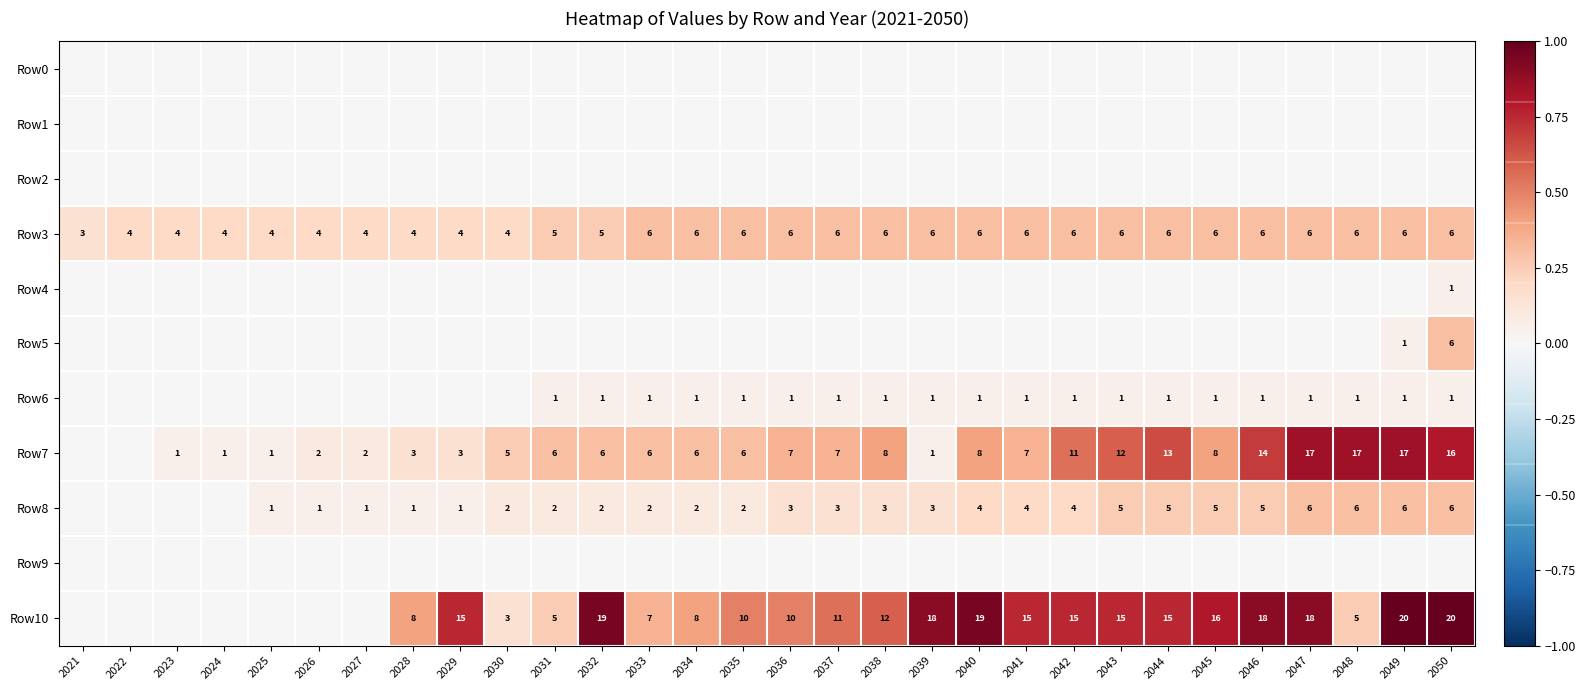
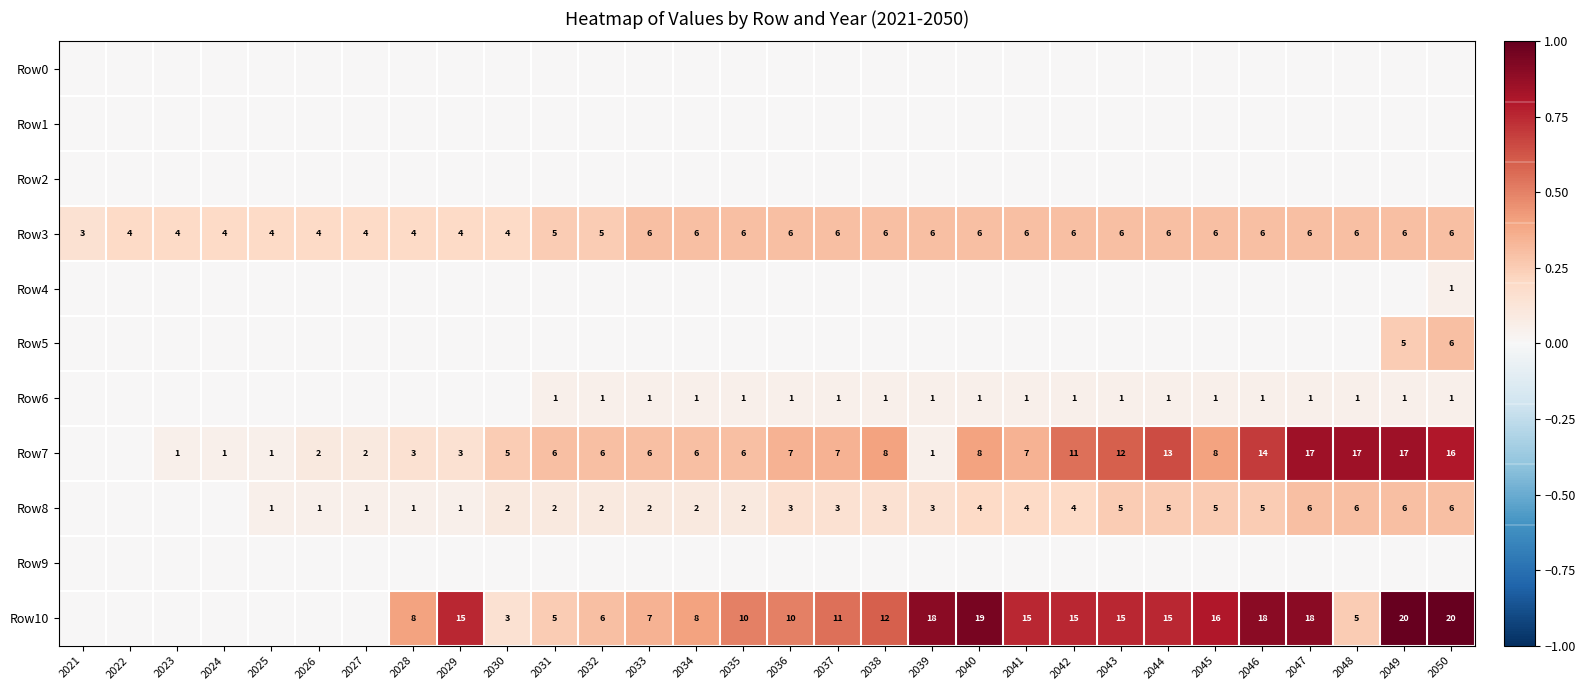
Row5, 2049: 1 -> 5
Row10, 2032: 19 -> 6
